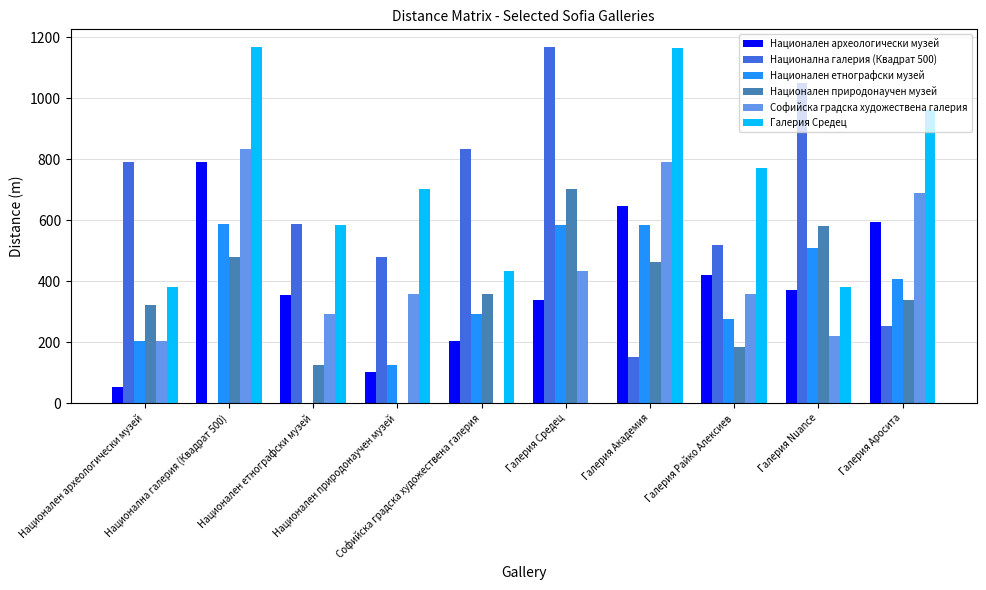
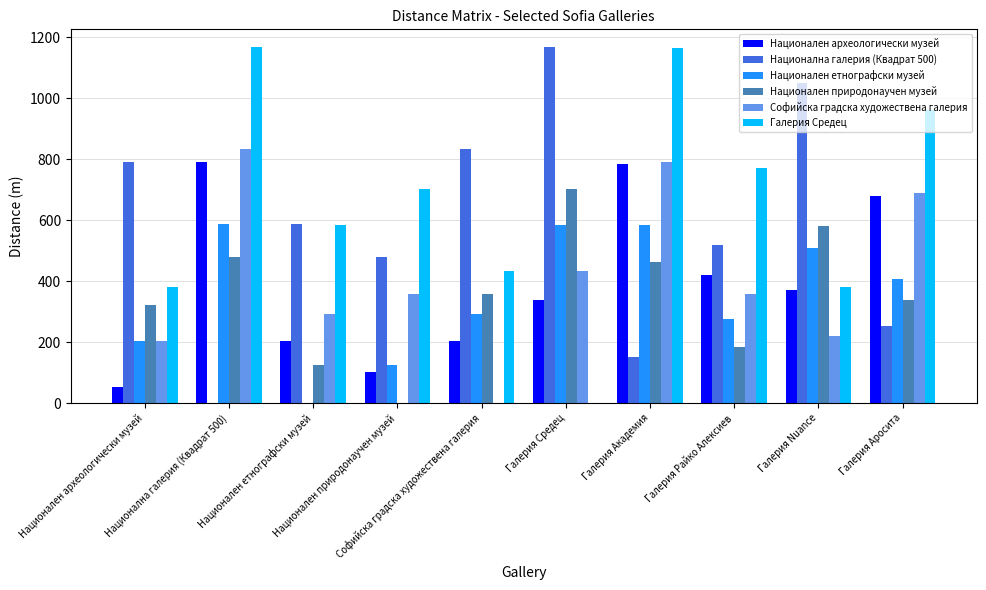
Национален археологически музей, Национален етнографски музей: 350 -> 200
Национален археологически музей, Галерия Академия: 640 -> 790
Национален археологически музей, Галерия Аросита: 600 -> 680
